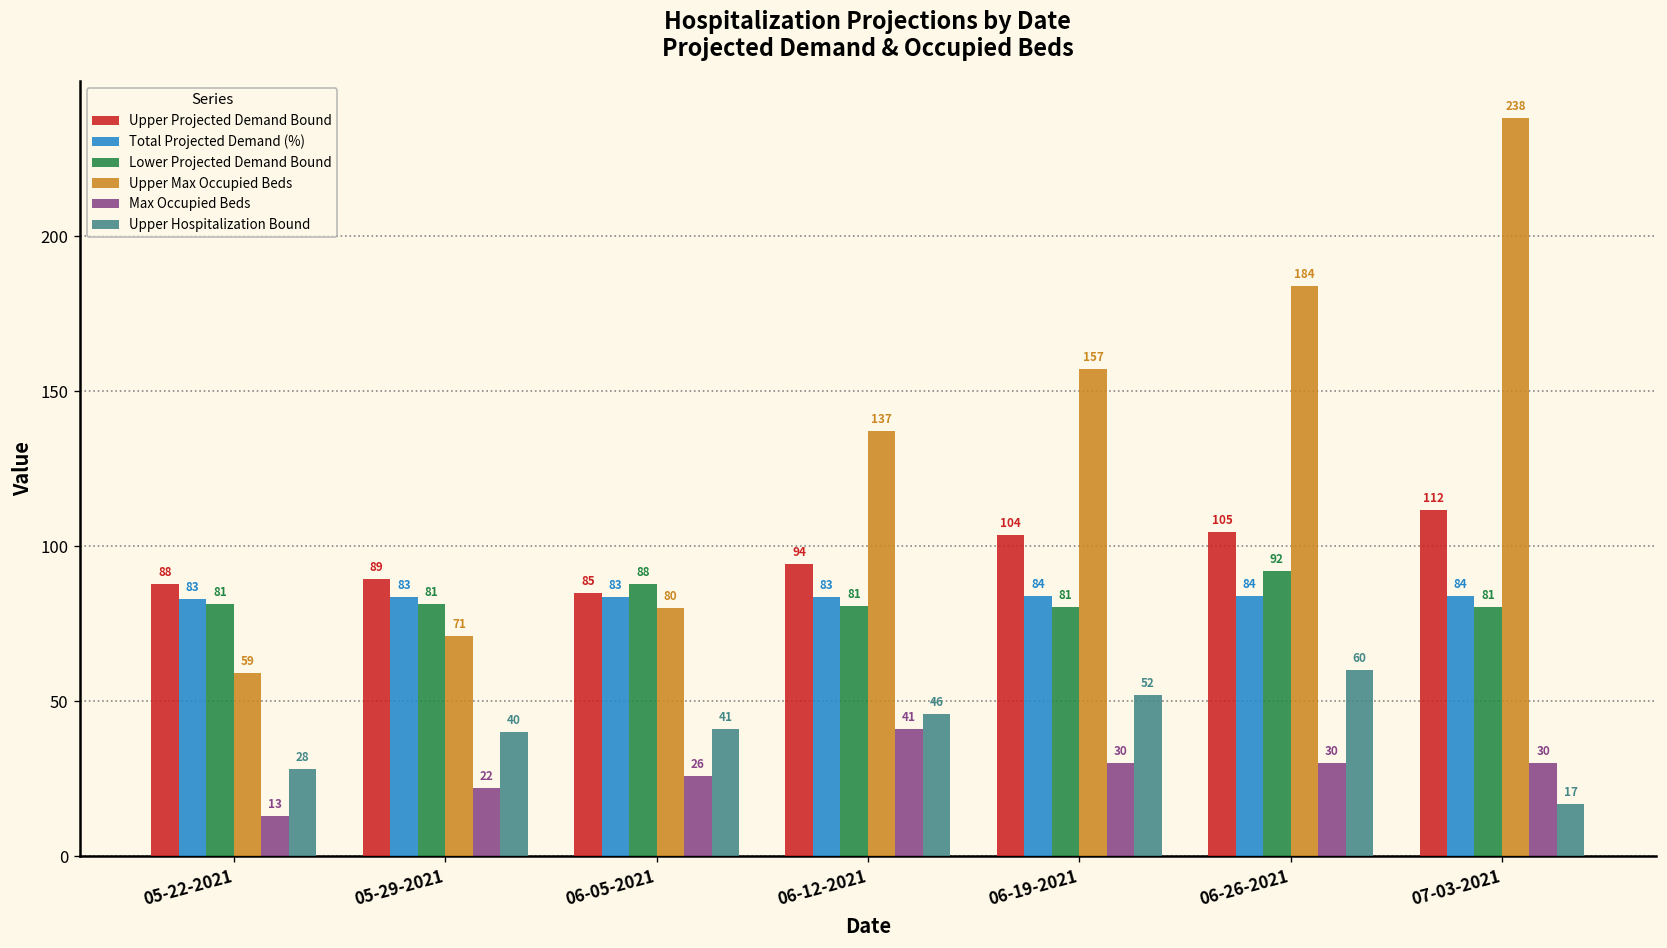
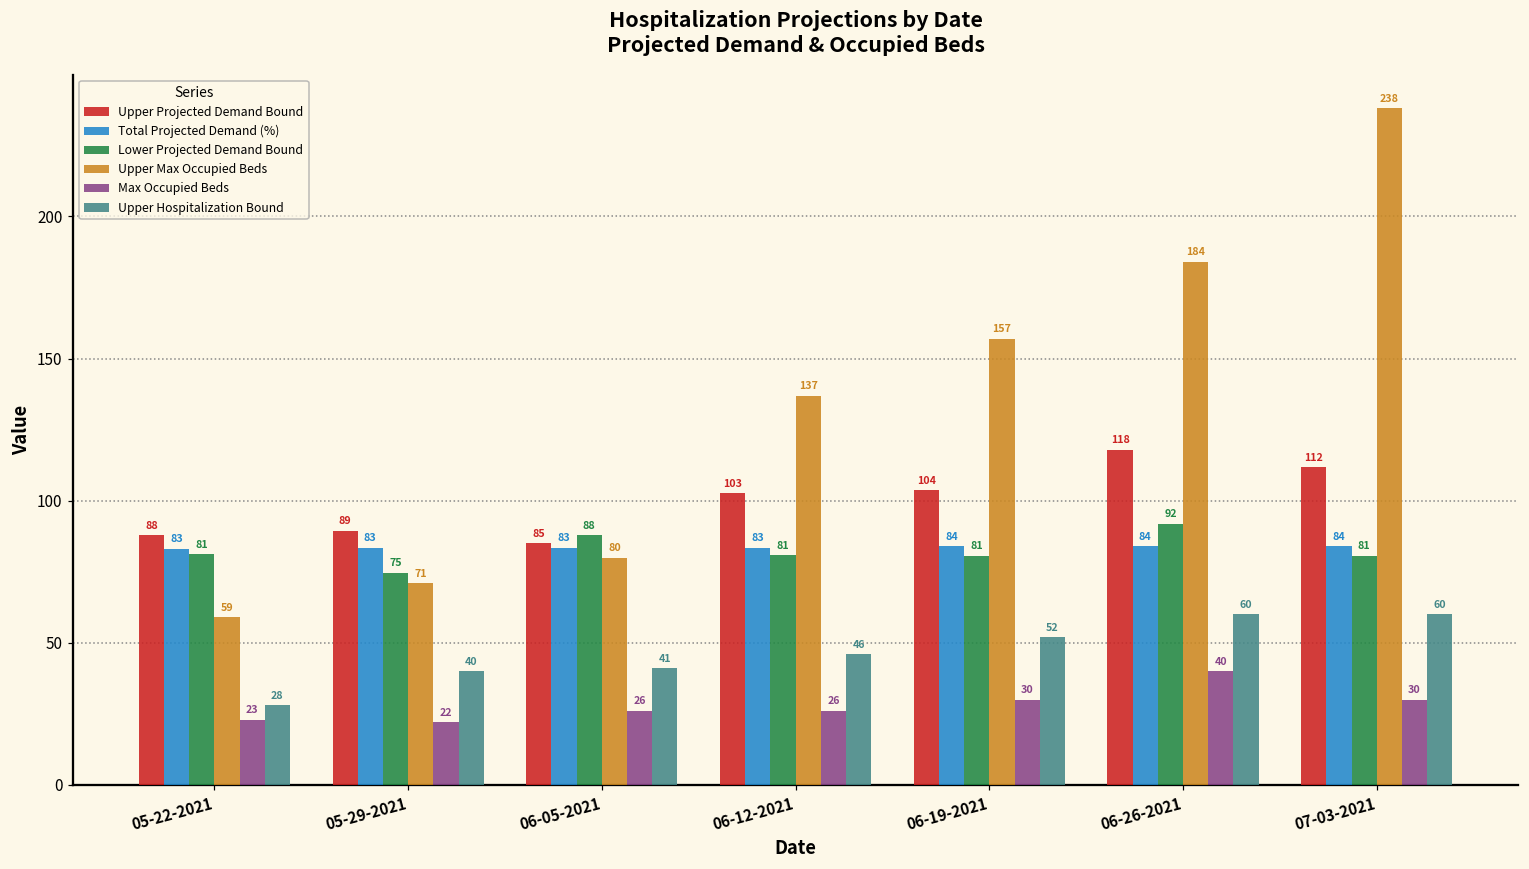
Max Occupied Beds, 05-22-2021: 13 -> 23
Lower Projected Demand Bound, 05-29-2021: 81 -> 75
Upper Projected Demand Bound, 06-12-2021: 94 -> 103
Max Occupied Beds, 06-12-2021: 41 -> 26
Upper Projected Demand Bound, 06-26-2021: 105 -> 118
Max Occupied Beds, 06-26-2021: 30 -> 40
Upper Hospitalization Bound, 07-03-2021: 17 -> 60
